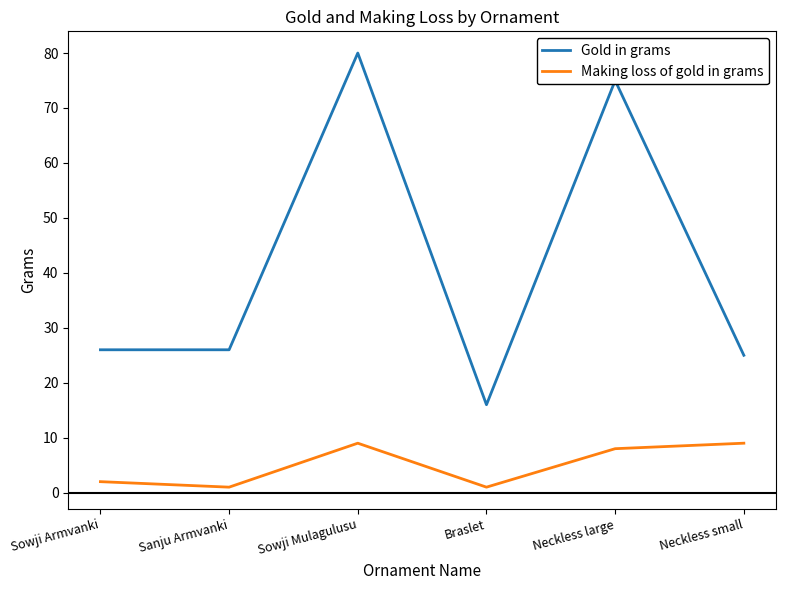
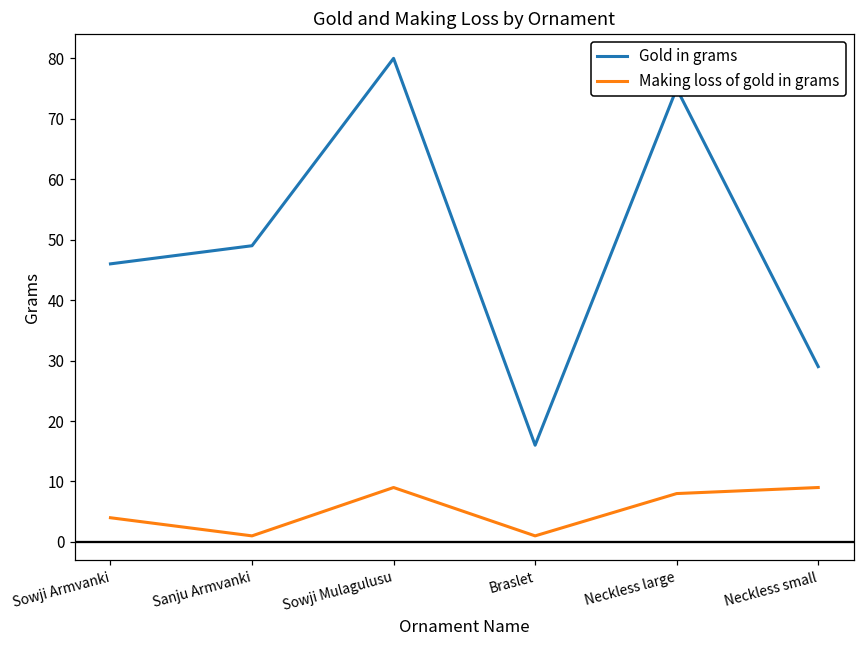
Gold in grams, Sowji Armvanki: 26 -> 46
Making loss of gold in grams, Sowji Armvanki: 2 -> 4
Gold in grams, Sanju Armvanki: 26 -> 49
Gold in grams, Neckless small: 25 -> 29
